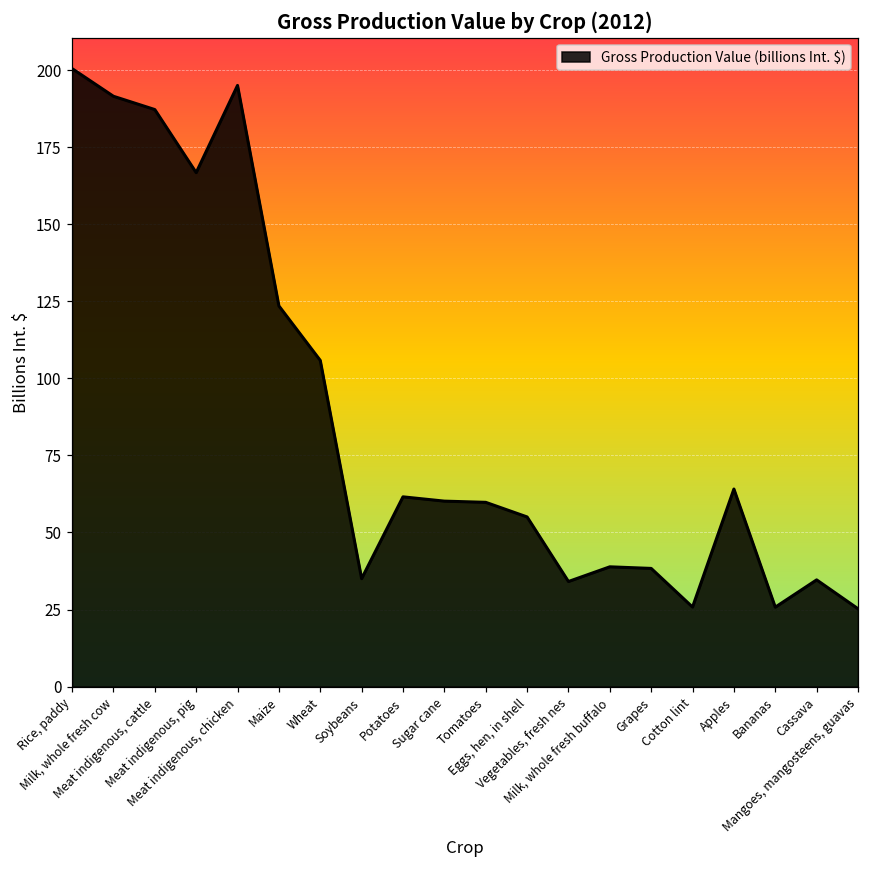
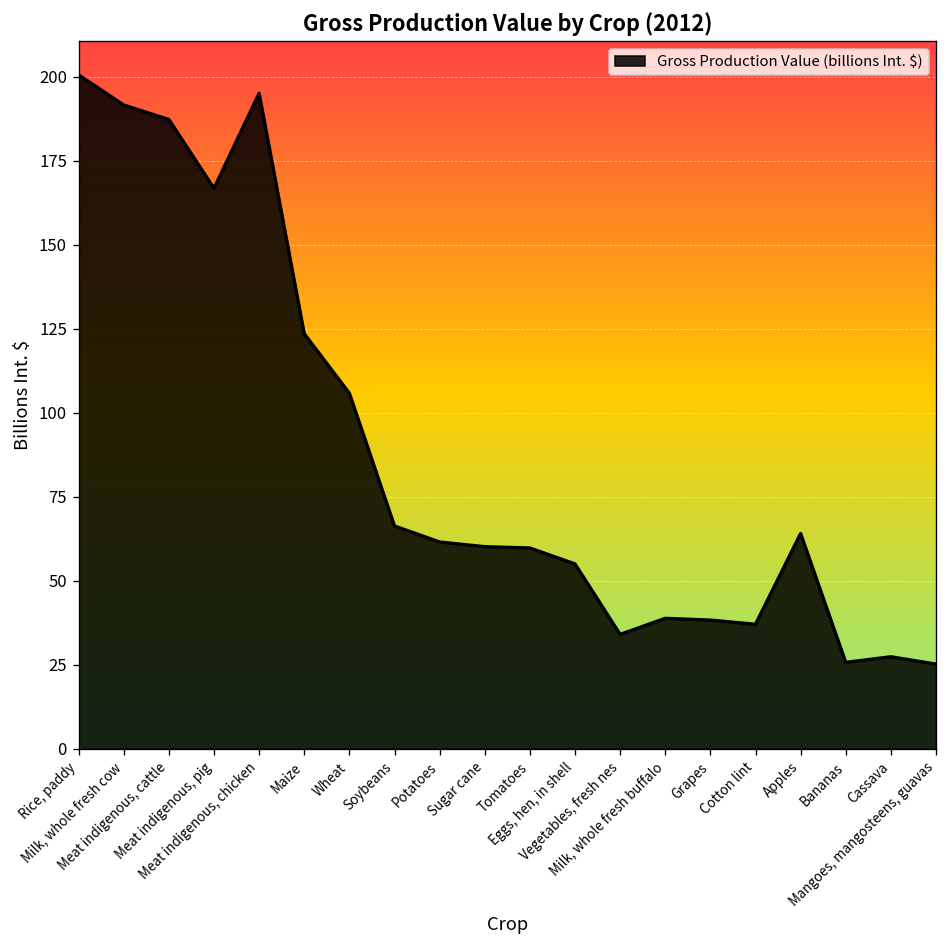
Soybeans: 35 -> 66
Cotton lint: 26 -> 37
Cassava: 35 -> 27
